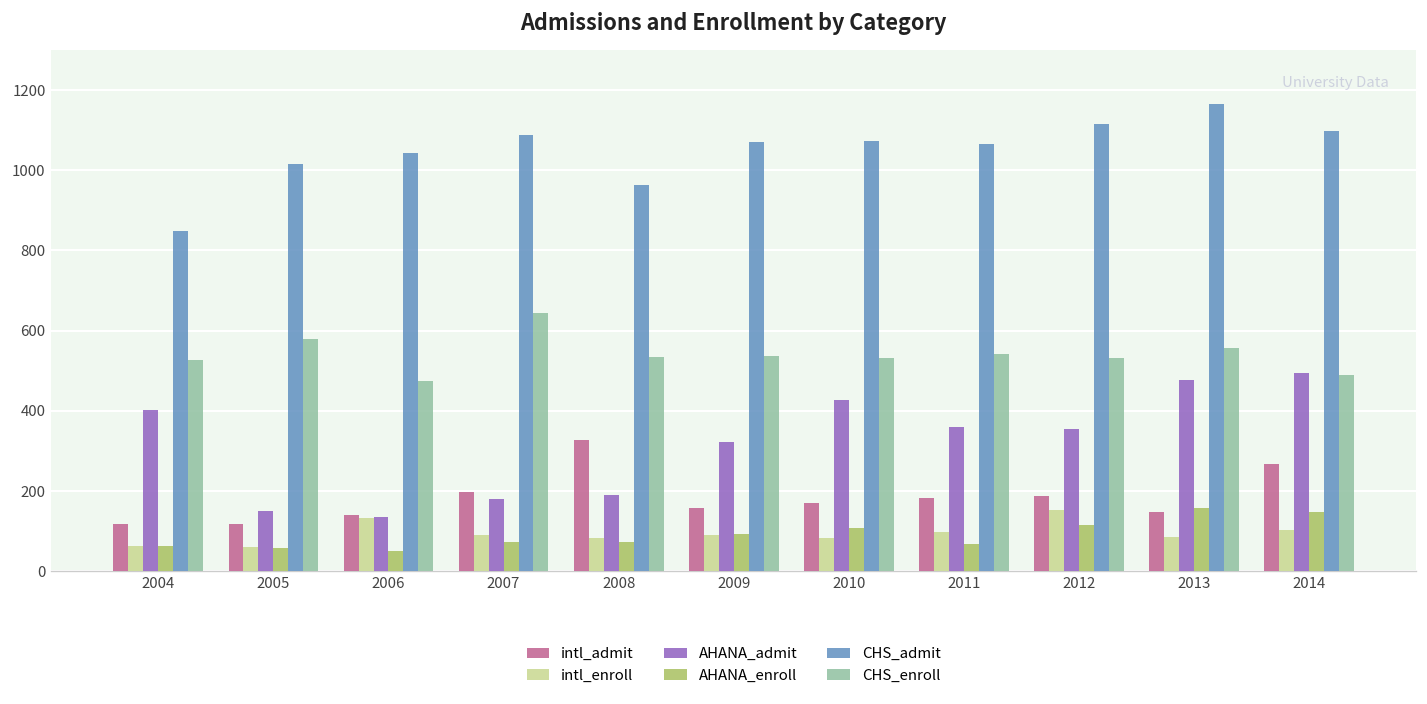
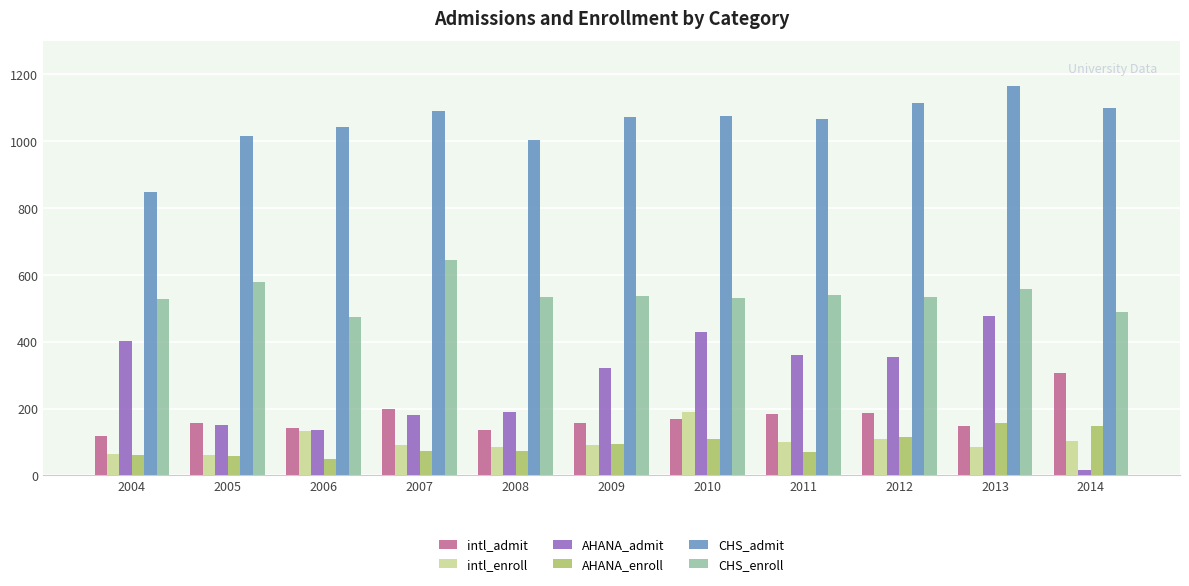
intl_admit, 2005: 120 -> 160
intl_admit, 2008: 330 -> 140
CHS_admit, 2008: 960 -> 1000
intl_enroll, 2010: 80 -> 190
intl_enroll, 2012: 150 -> 110
intl_admit, 2014: 270 -> 310
AHANA_admit, 2014: 490 -> 20
